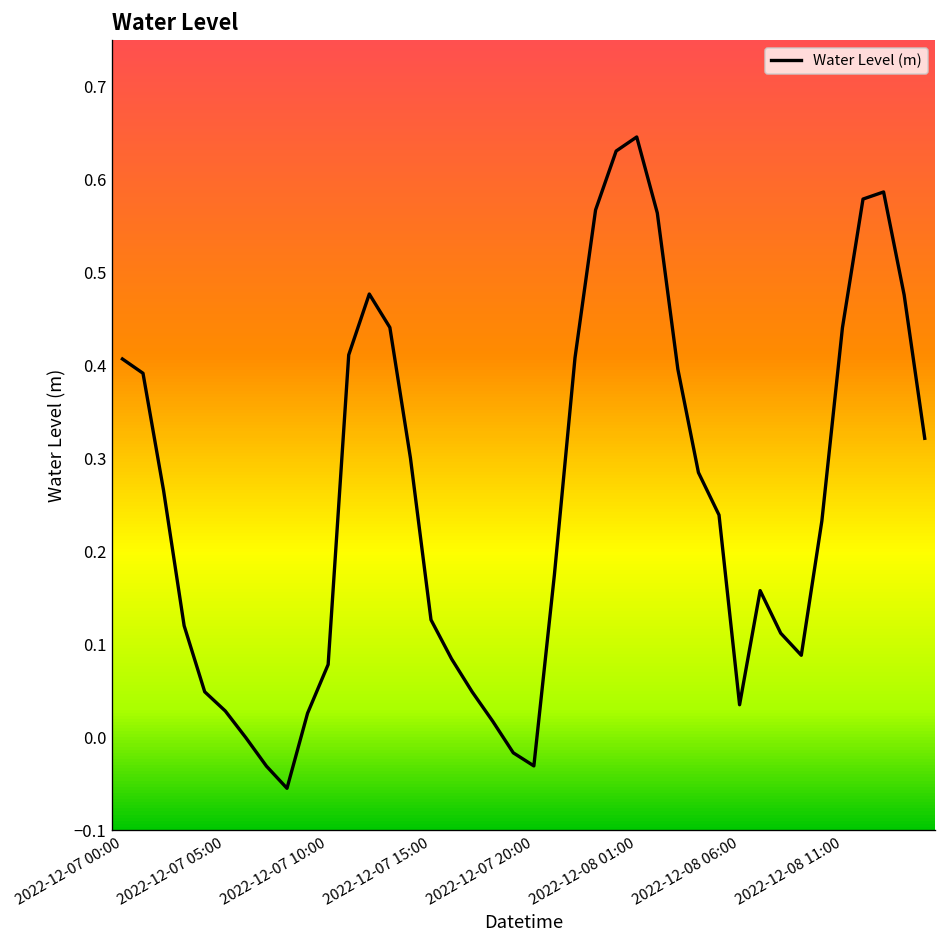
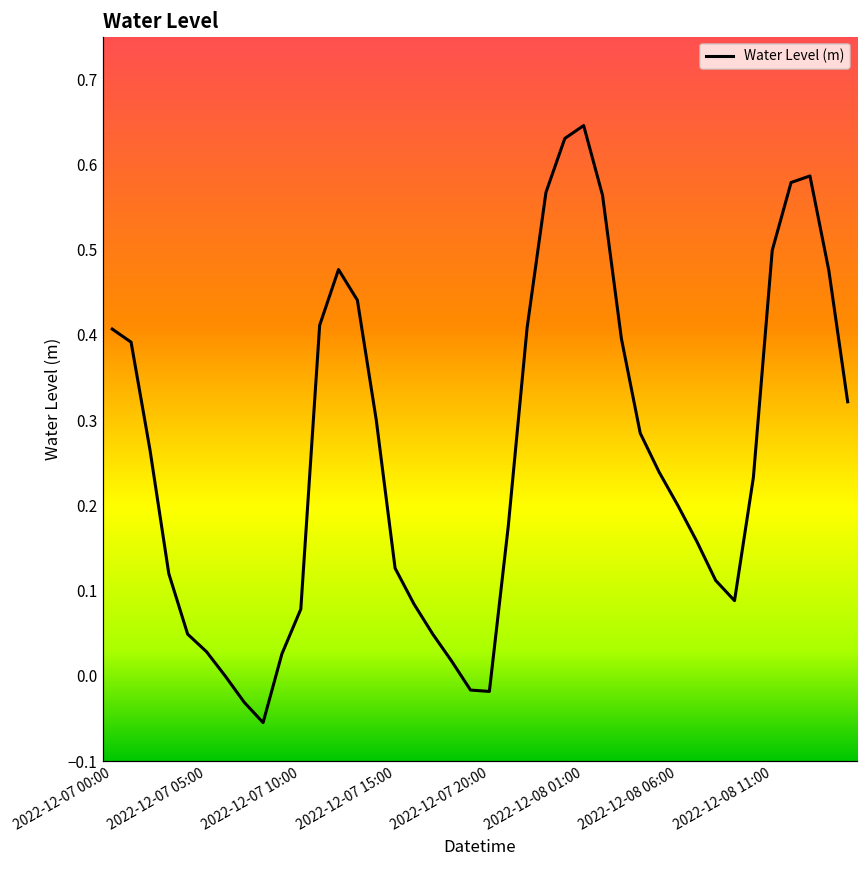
2022-12-07 20:00: -0.03 -> -0.02
2022-12-08 06:00: 0.03 -> 0.20
2022-12-08 11:00: 0.44 -> 0.50
